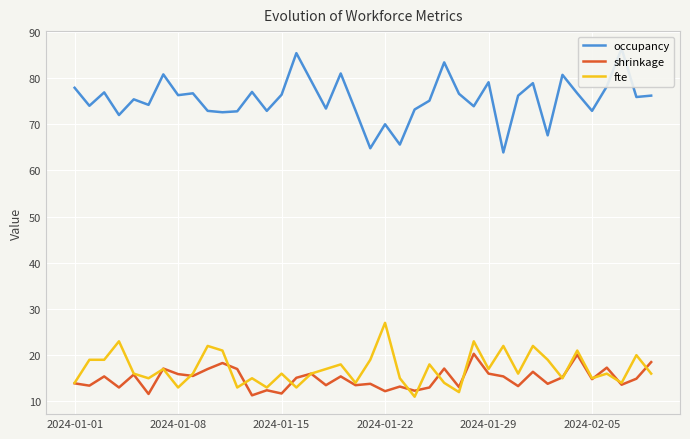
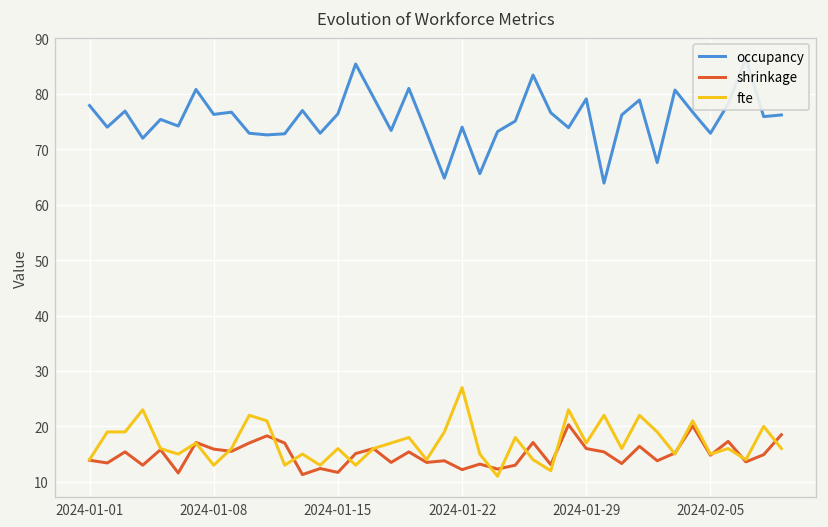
occupancy, 2024-01-22: 70 -> 74
